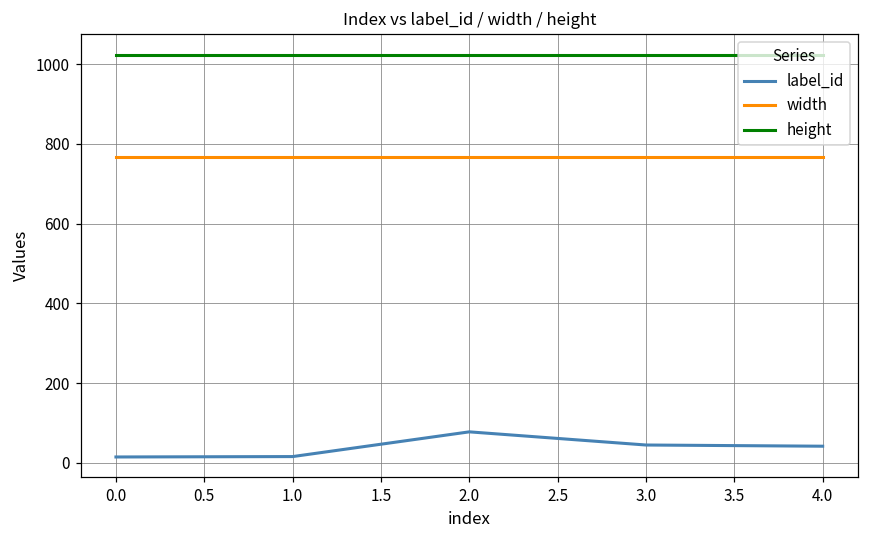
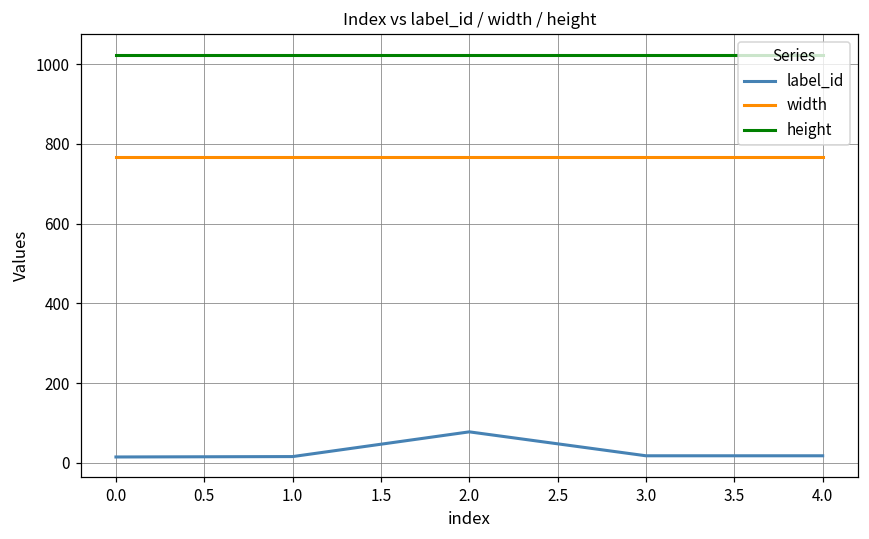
label_id, 3.0: 50 -> 20
label_id, 4.0: 40 -> 20
